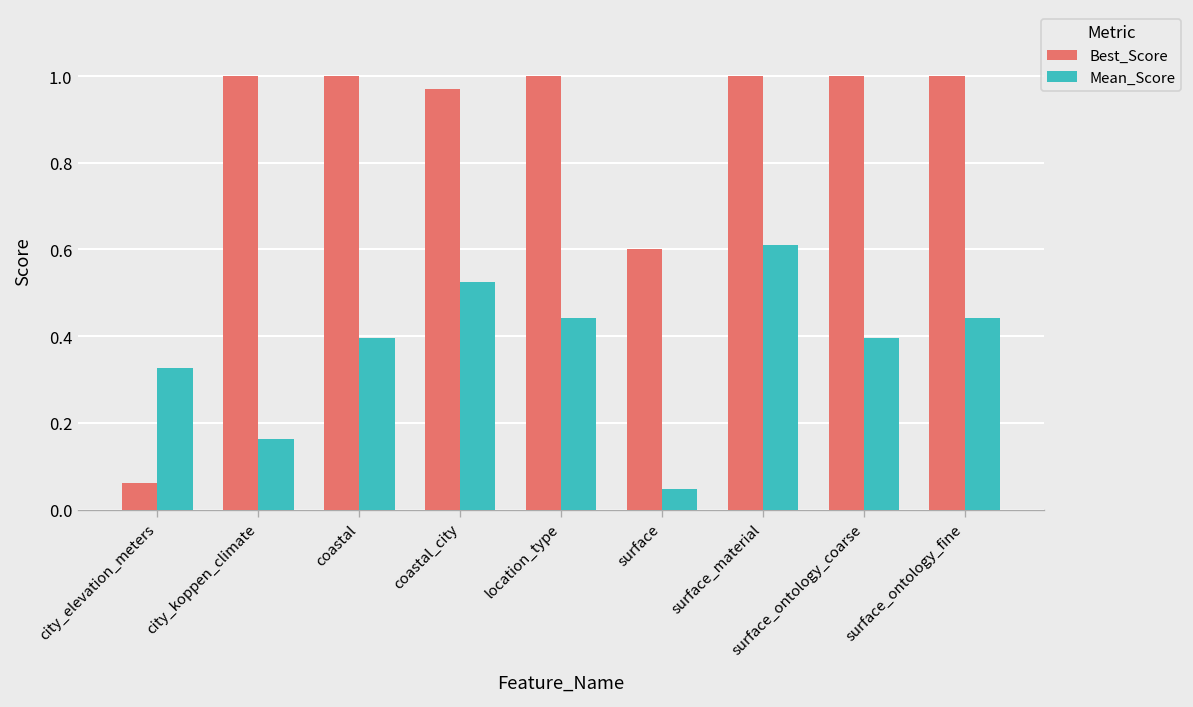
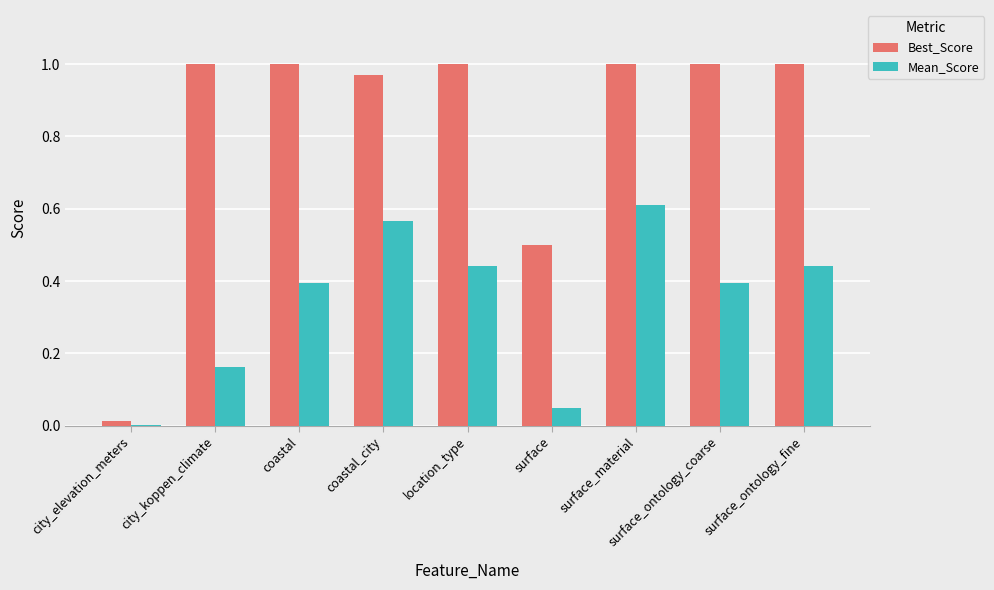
Best_Score, city_elevation_meters: 0.06 -> 0.01
Mean_Score, city_elevation_meters: 0.33 -> 0.00
Mean_Score, coastal_city: 0.52 -> 0.57
Best_Score, surface: 0.6 -> 0.5
